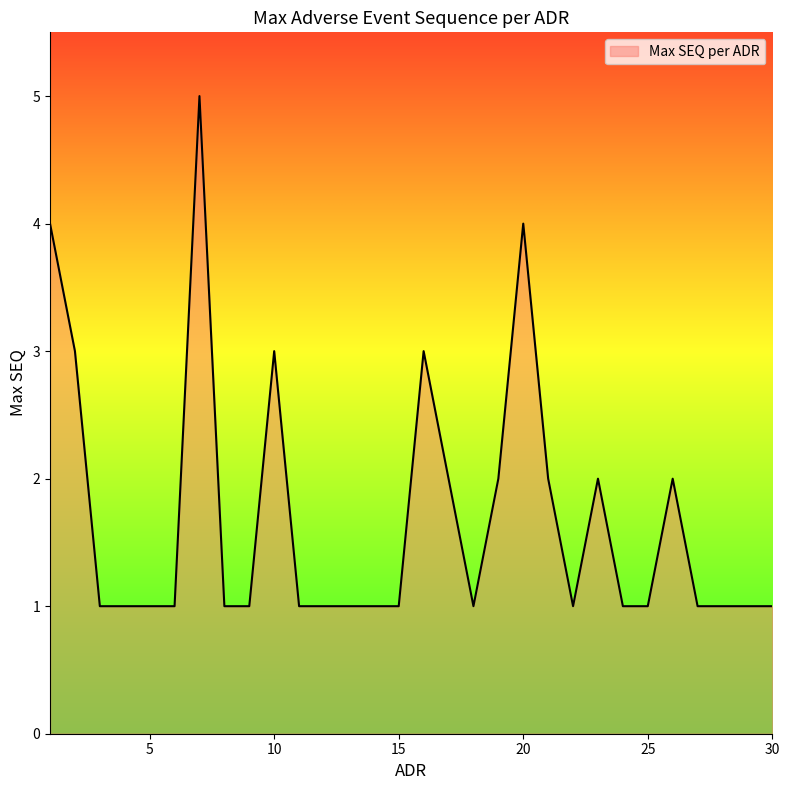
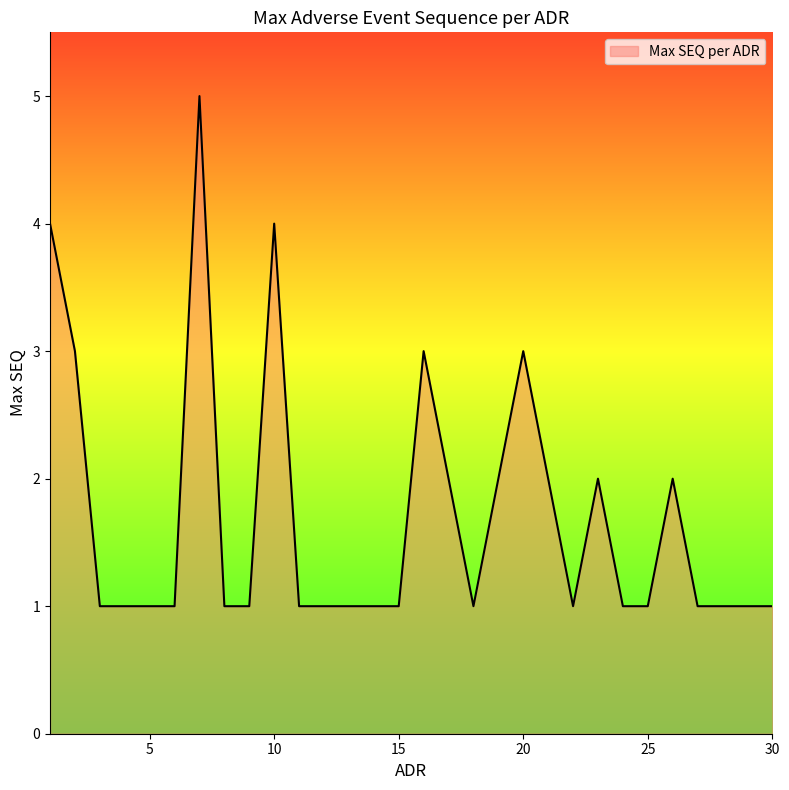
10: 3 -> 4
20: 4 -> 3
